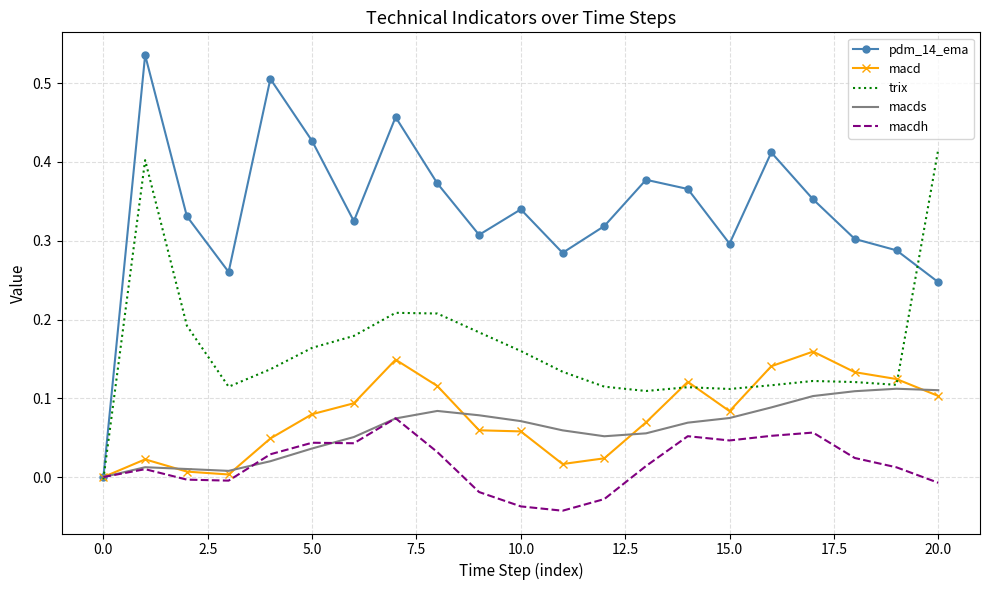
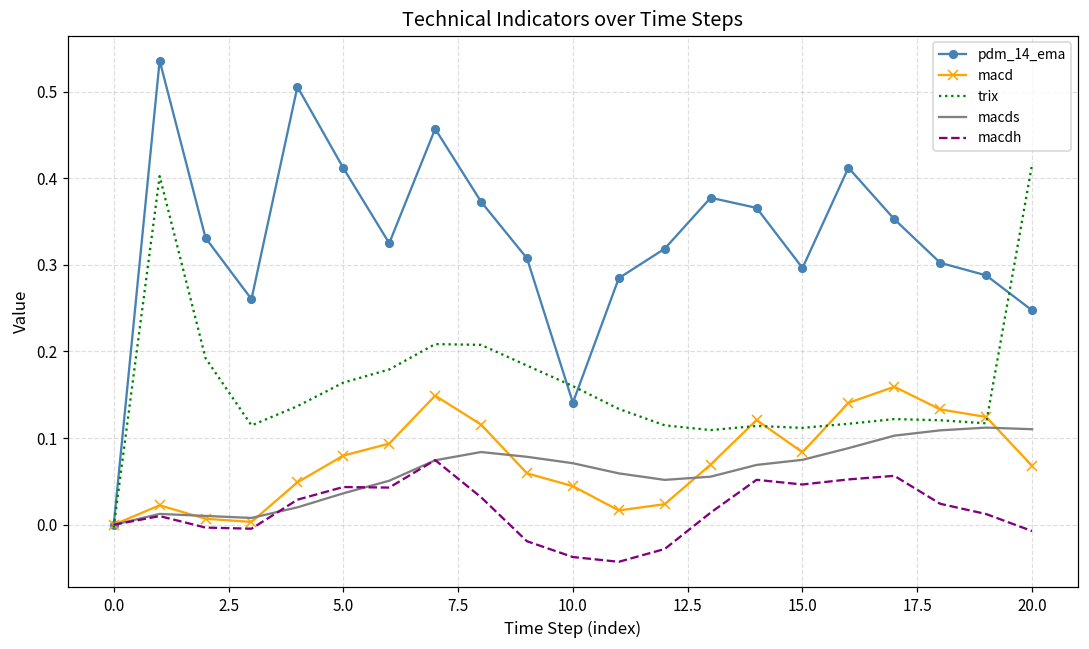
pdm_14_ema, 5.0: 0.43 -> 0.41
pdm_14_ema, 10.0: 0.34 -> 0.14
macd, 10.0: 0.06 -> 0.04
macd, 20.0: 0.10 -> 0.07
